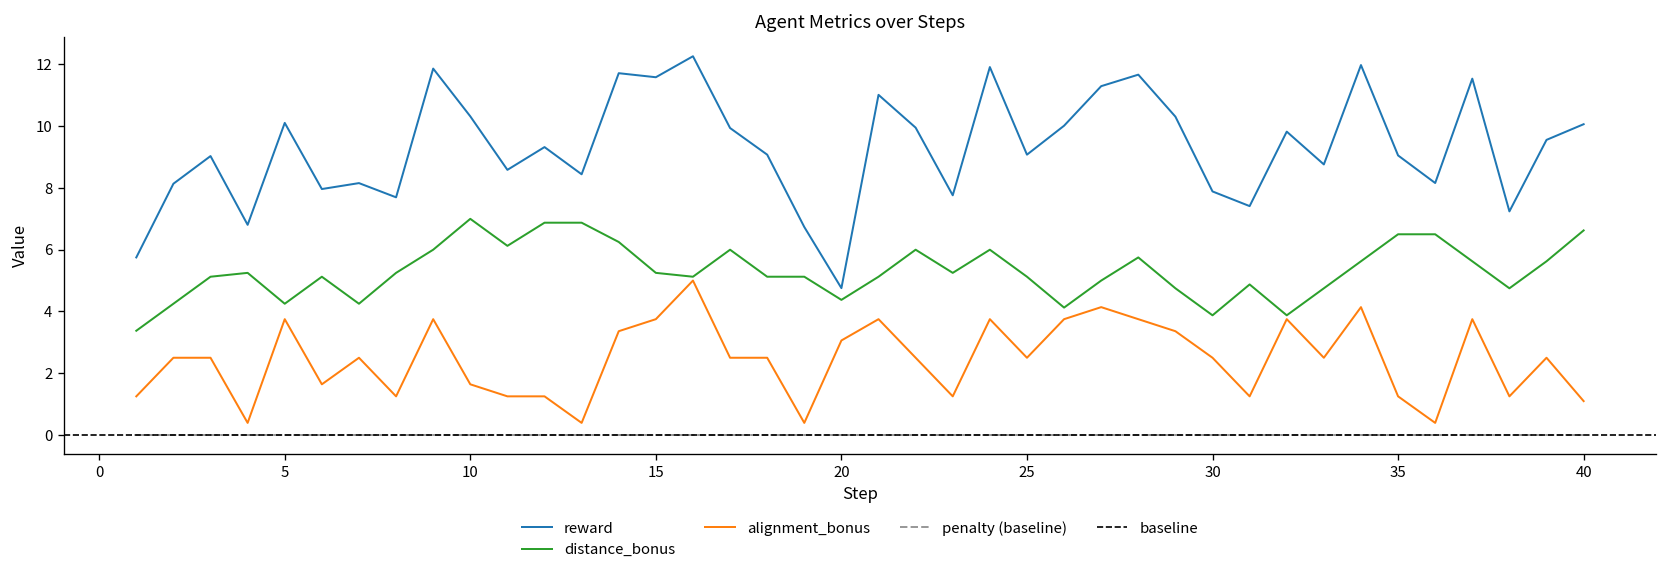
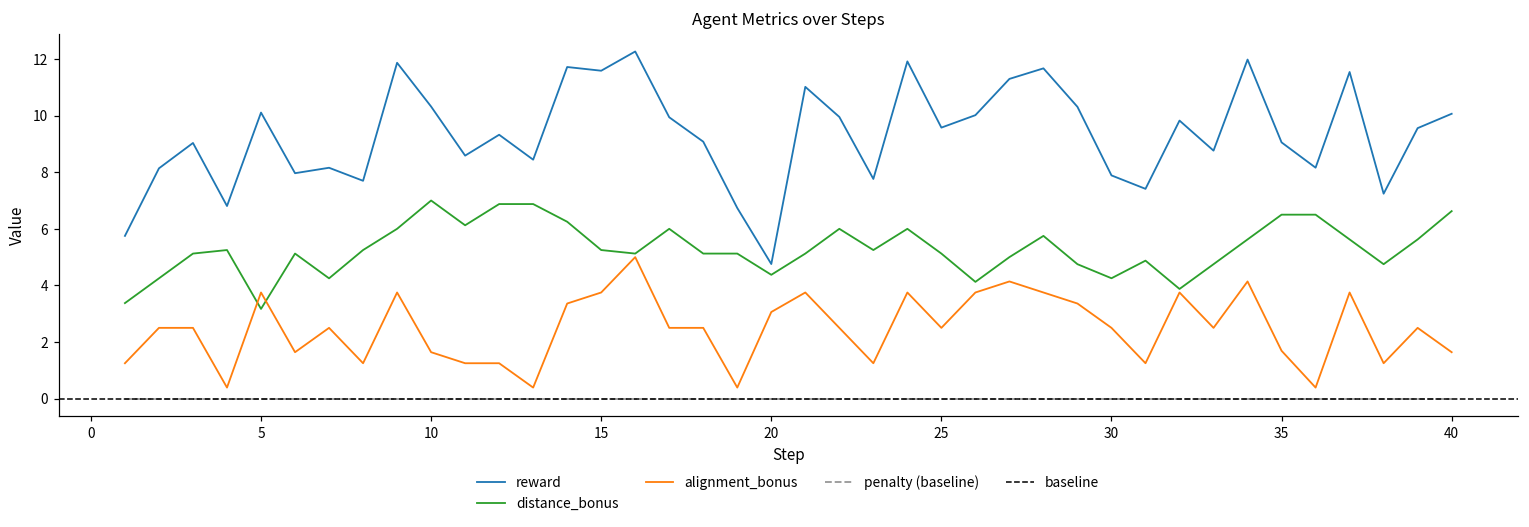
distance_bonus, 5: 4.3 -> 3.2
reward, 25: 9.1 -> 9.6
distance_bonus, 30: 3.9 -> 4.3
alignment_bonus, 35: 1.3 -> 1.7
alignment_bonus, 40: 1.1 -> 1.6
